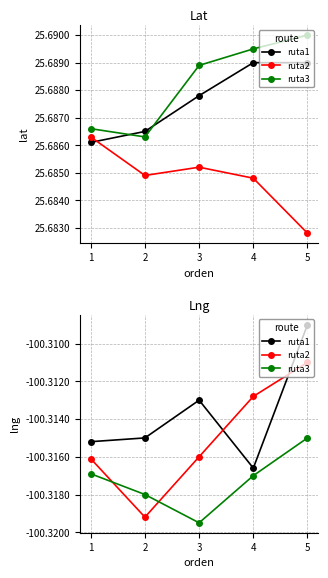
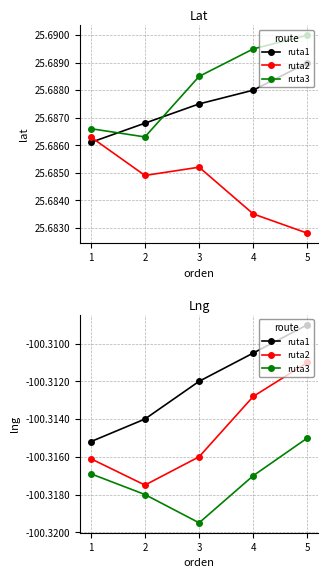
Lat, ruta1, 2: 25.6865 -> 25.6868
Lat, ruta1, 3: 25.6878 -> 25.6875
Lat, ruta3, 3: 25.6889 -> 25.6885
Lat, ruta1, 4: 25.689 -> 25.688
Lat, ruta2, 4: 25.6848 -> 25.6835
Lng, ruta1, 2: -100.315 -> -100.314
Lng, ruta2, 2: -100.3192 -> -100.3175
Lng, ruta1, 3: -100.313 -> -100.312
Lng, ruta1, 4: -100.3166 -> -100.3105
